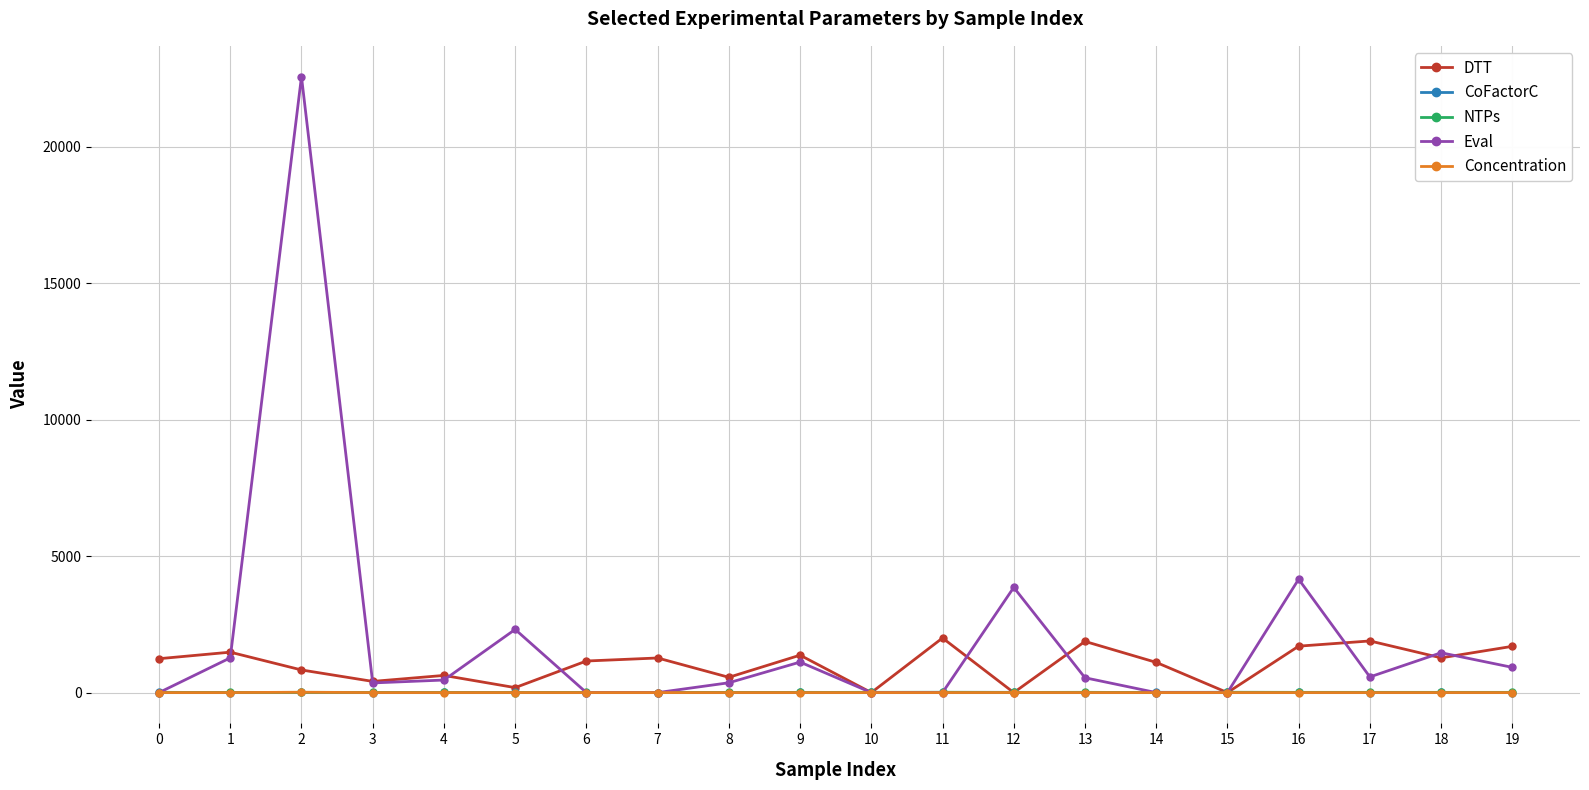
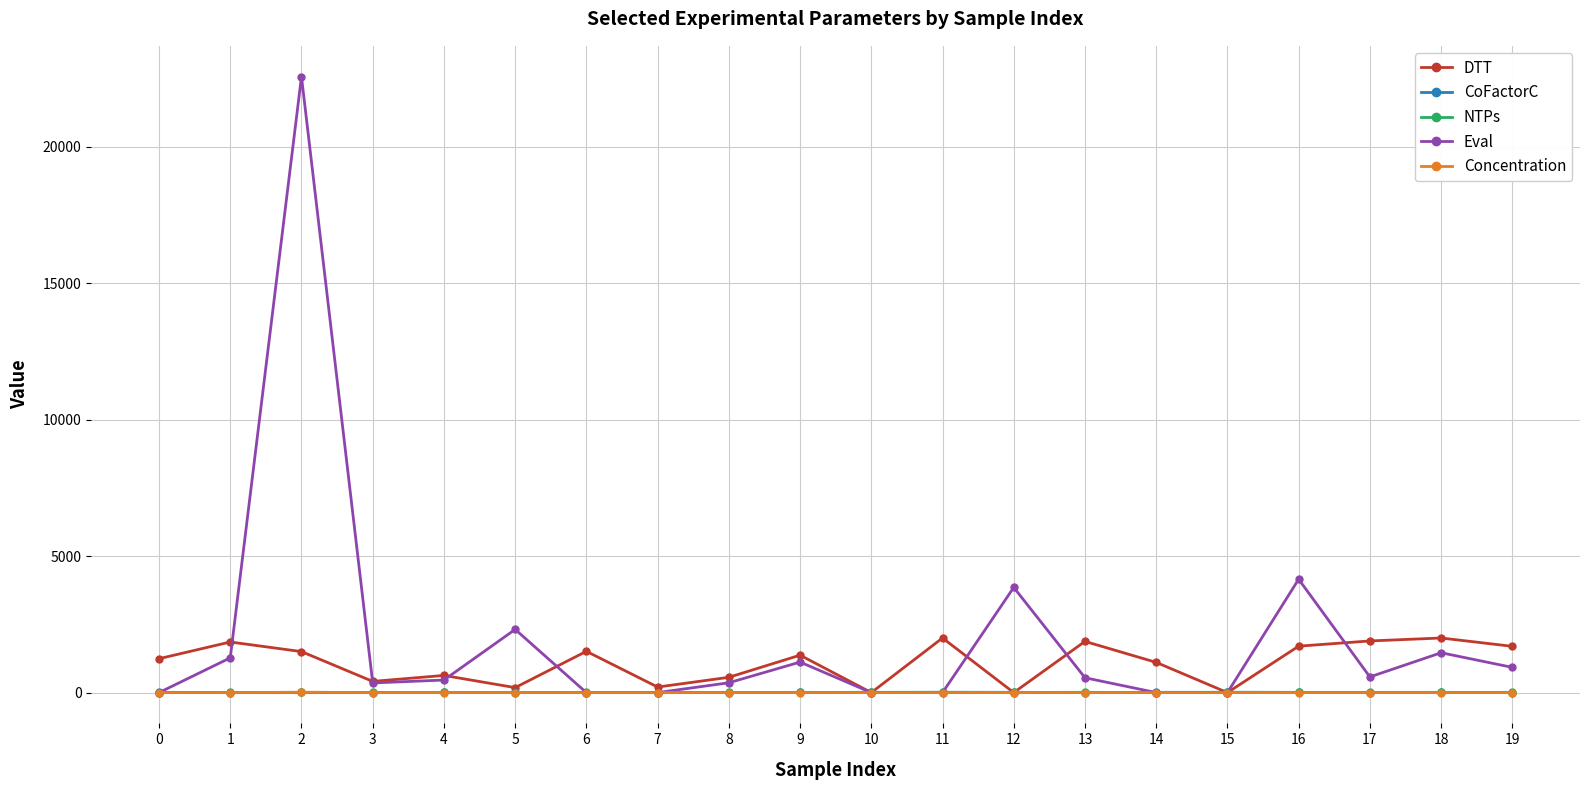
DTT, 1: 1500 -> 1900
DTT, 2: 800 -> 1500
DTT, 6: 1200 -> 1500
DTT, 7: 1300 -> 200
DTT, 18: 1300 -> 2000
